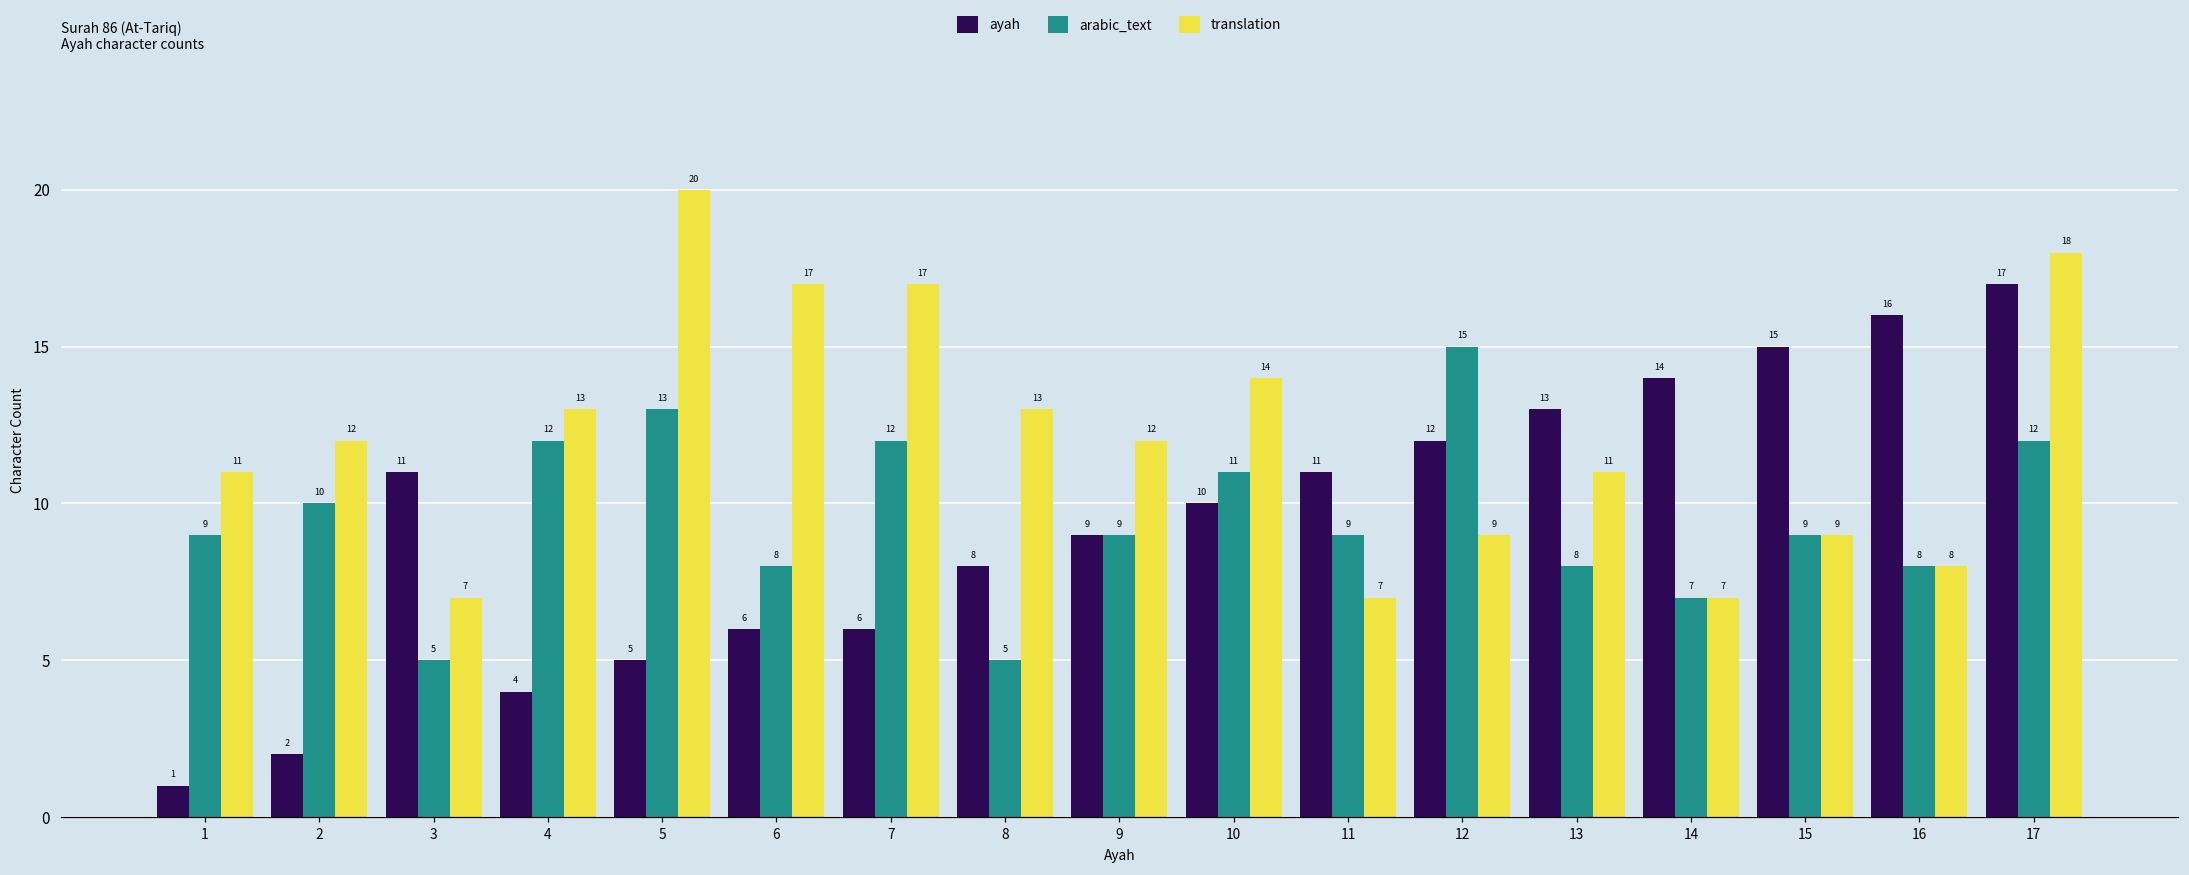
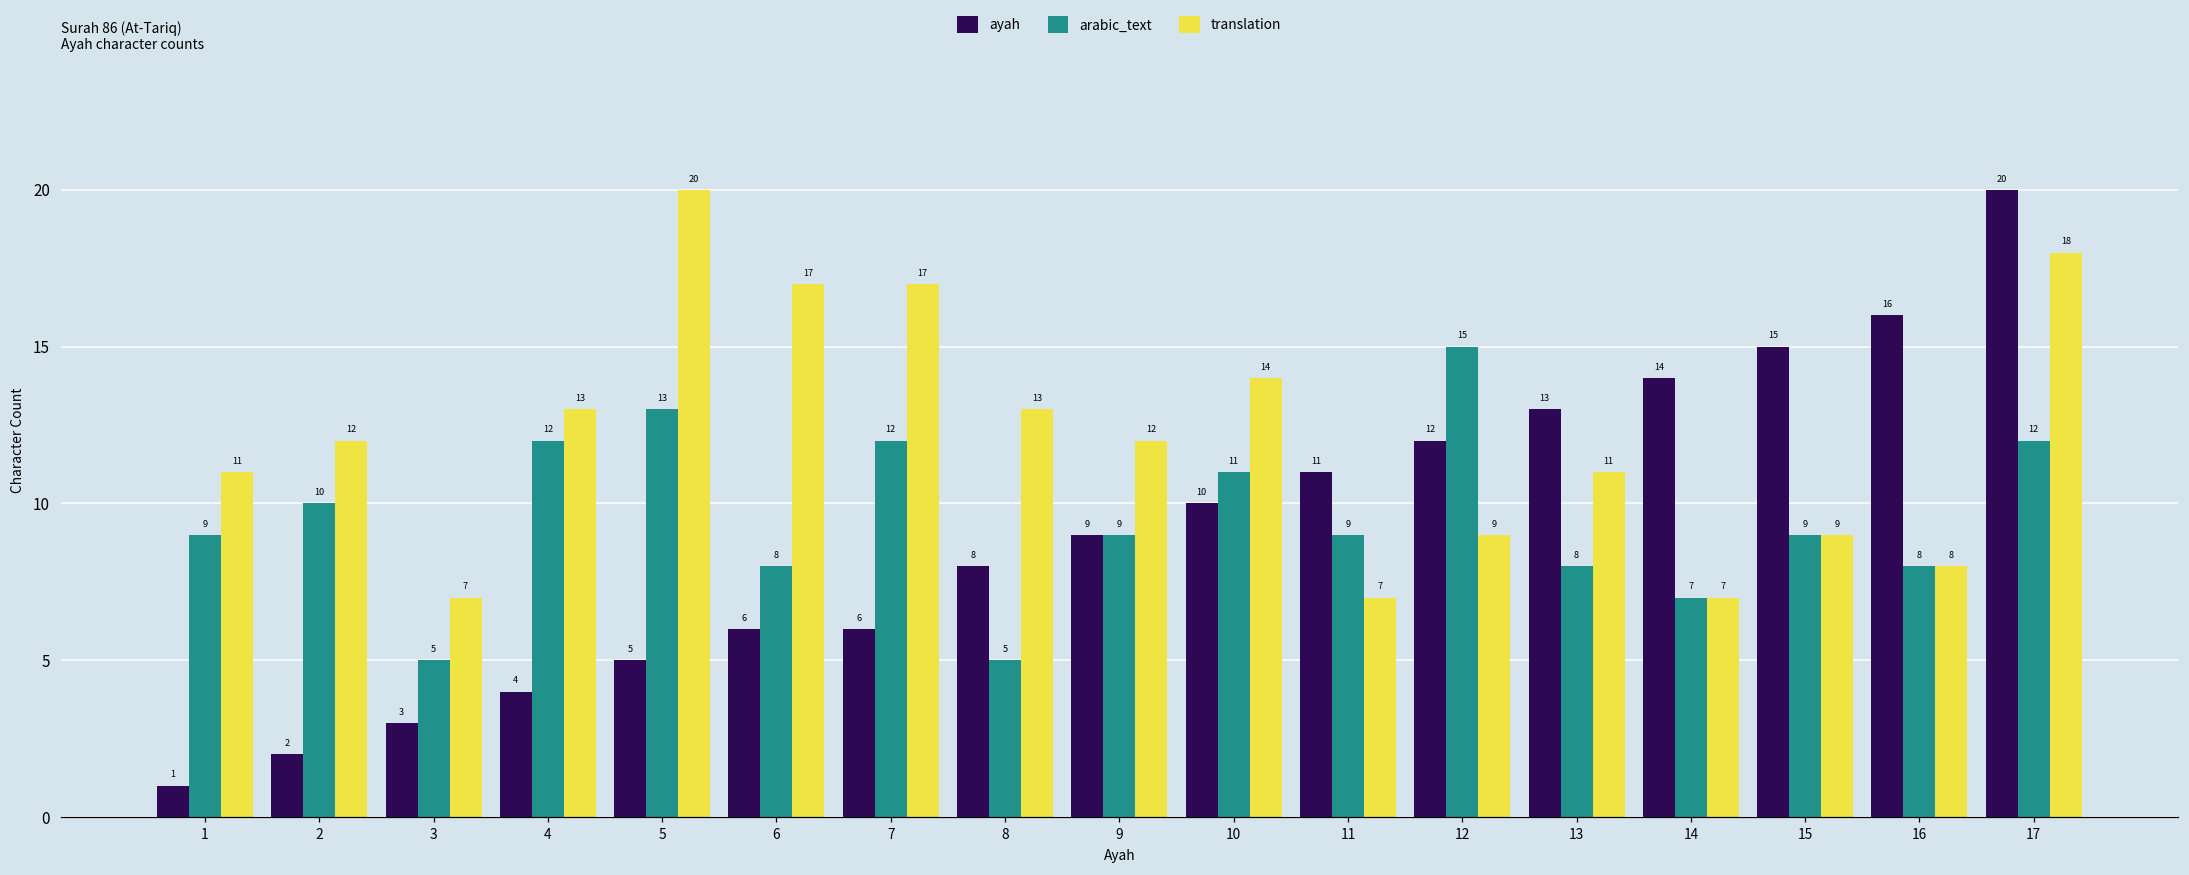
ayah, 3: 11 -> 3
ayah, 17: 17 -> 20
